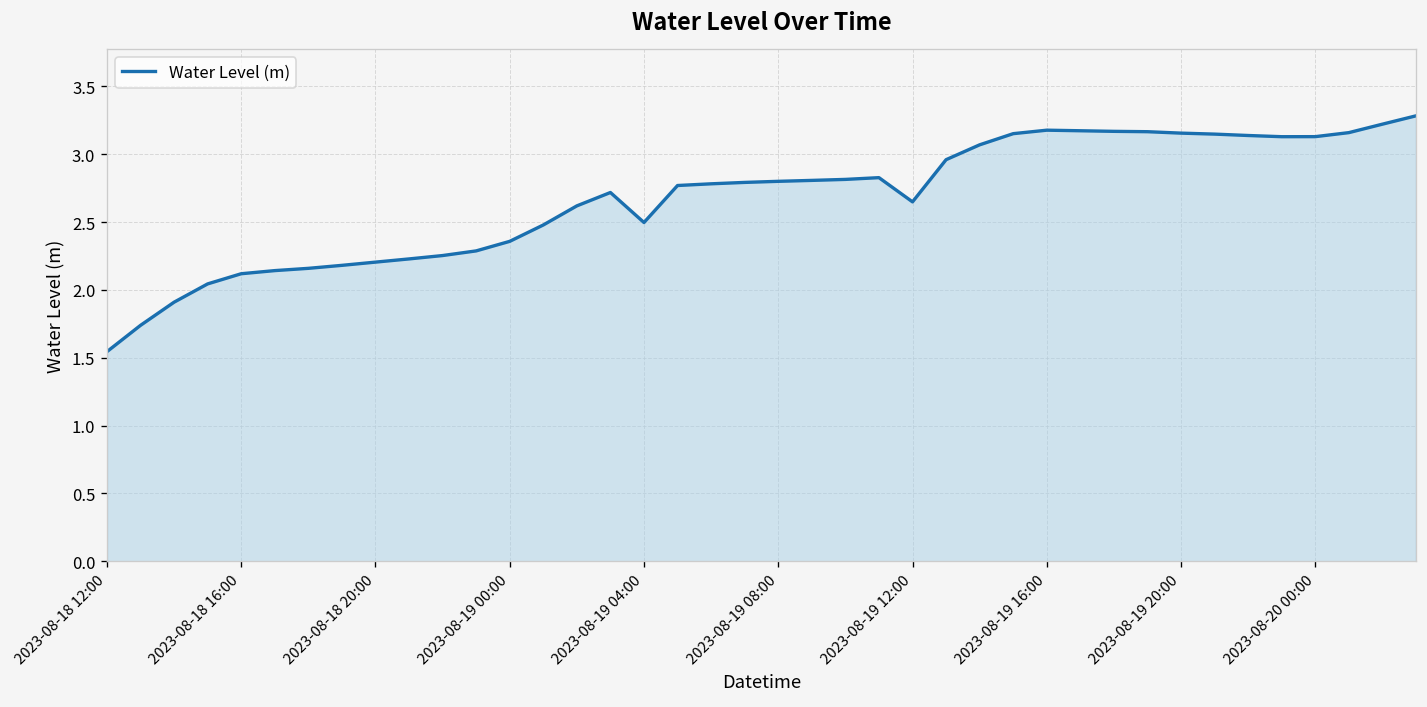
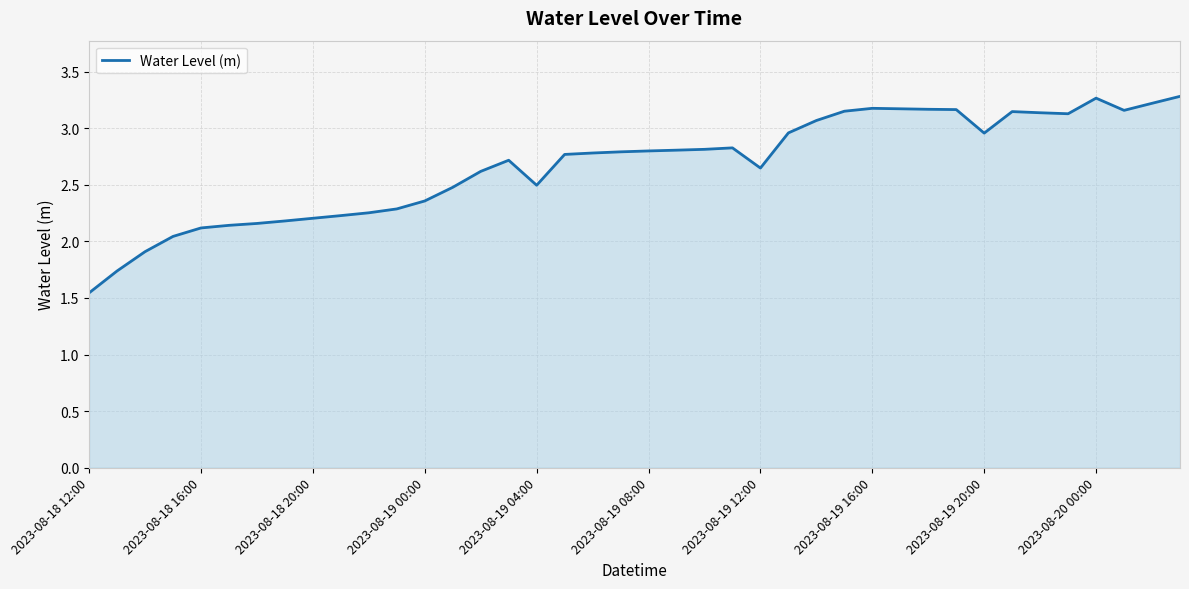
2023-08-19 20:00: 3.16 -> 2.96
2023-08-20 00:00: 3.13 -> 3.27
